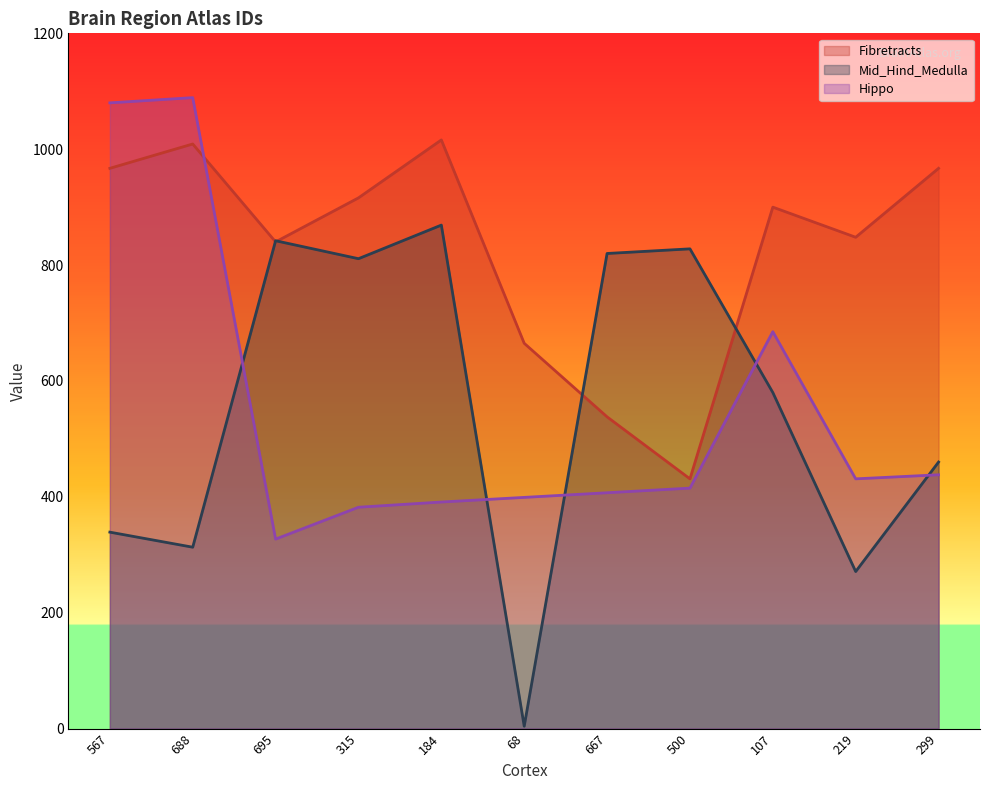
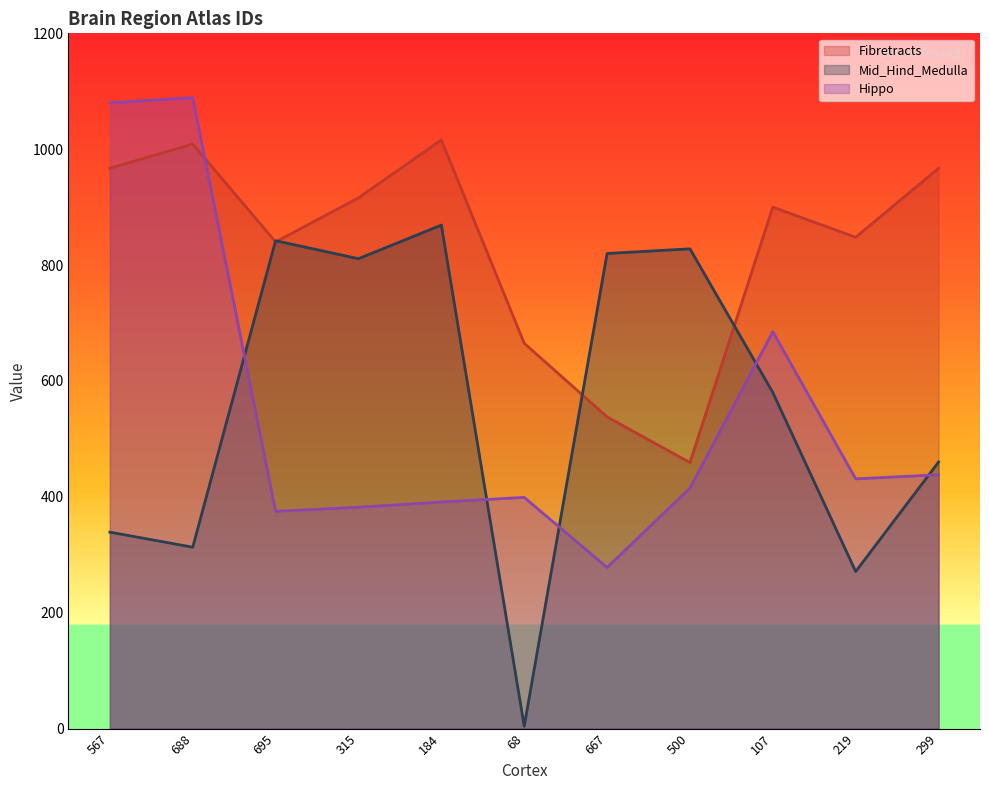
Hippo, 695: 330 -> 380
Hippo, 667: 410 -> 280
Fibretracts, 500: 430 -> 460
